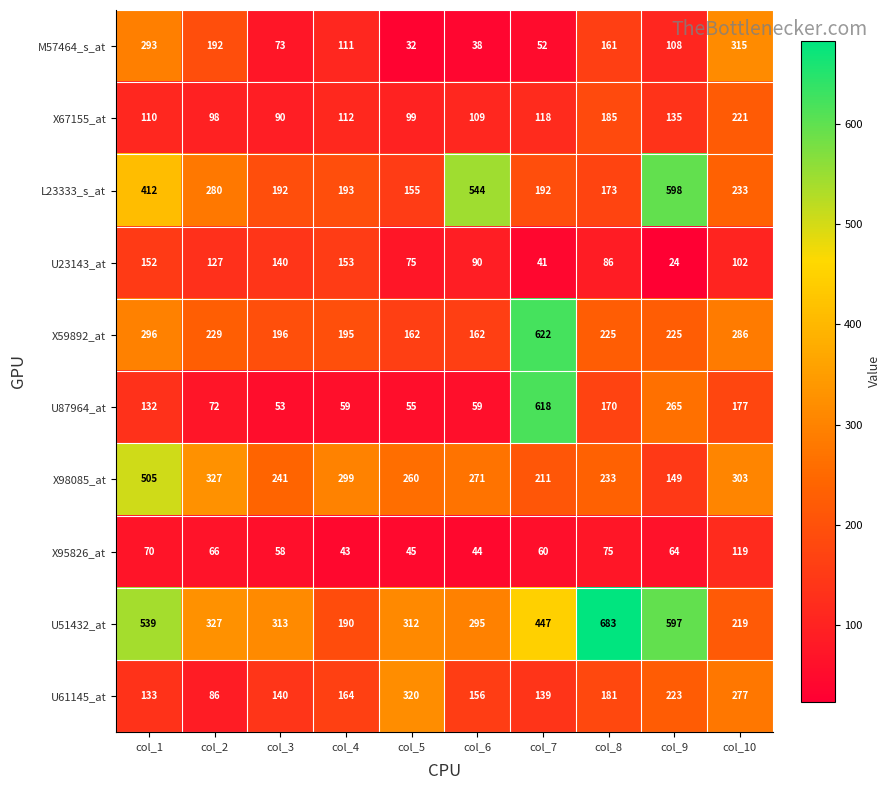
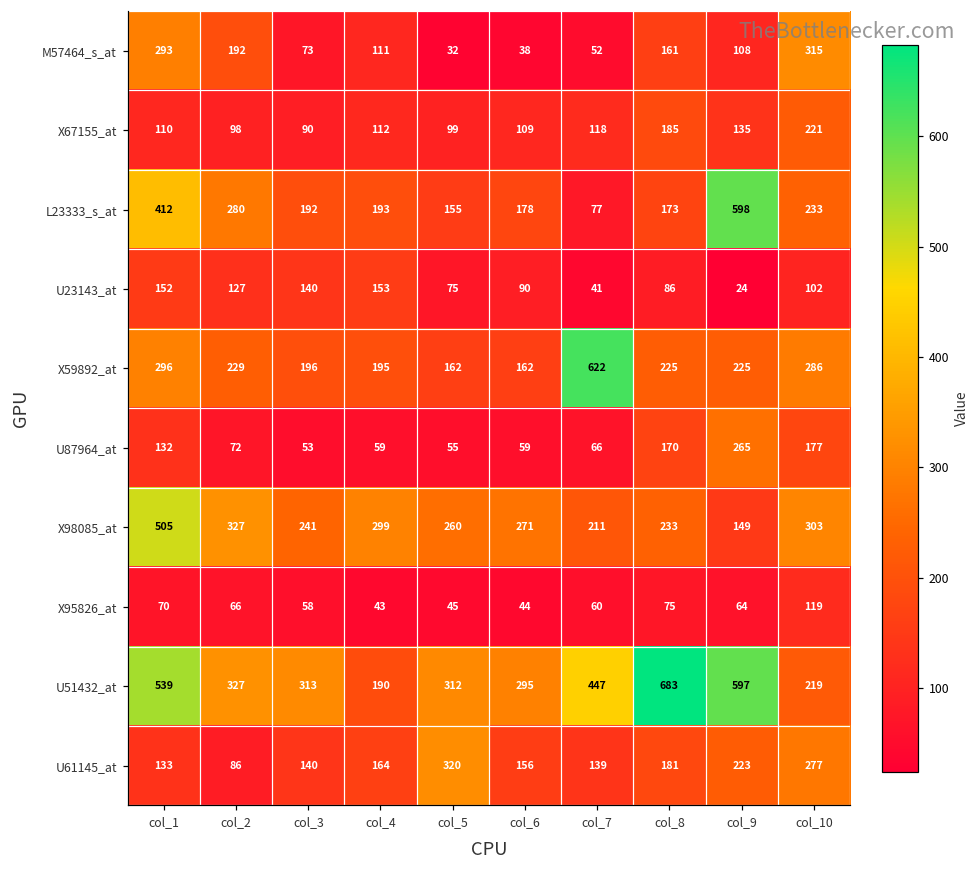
L23333_s_at, col_6: 544 -> 178
L23333_s_at, col_7: 192 -> 77
U87964_at, col_7: 618 -> 66
